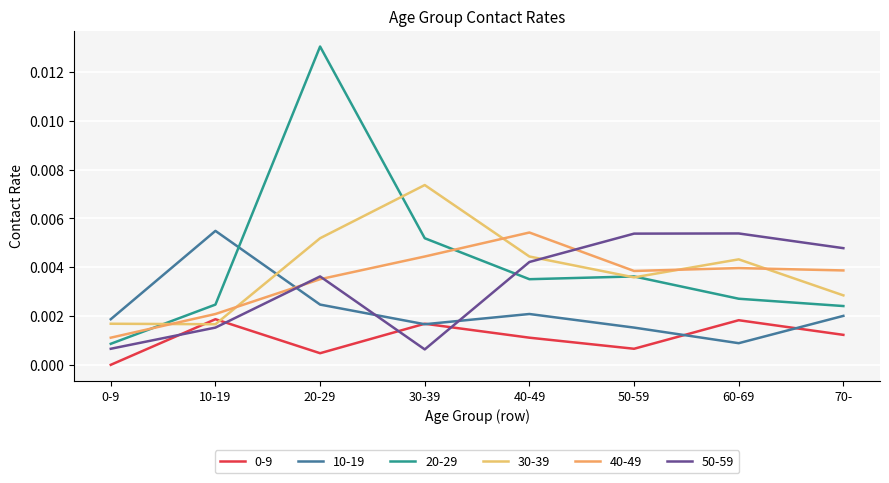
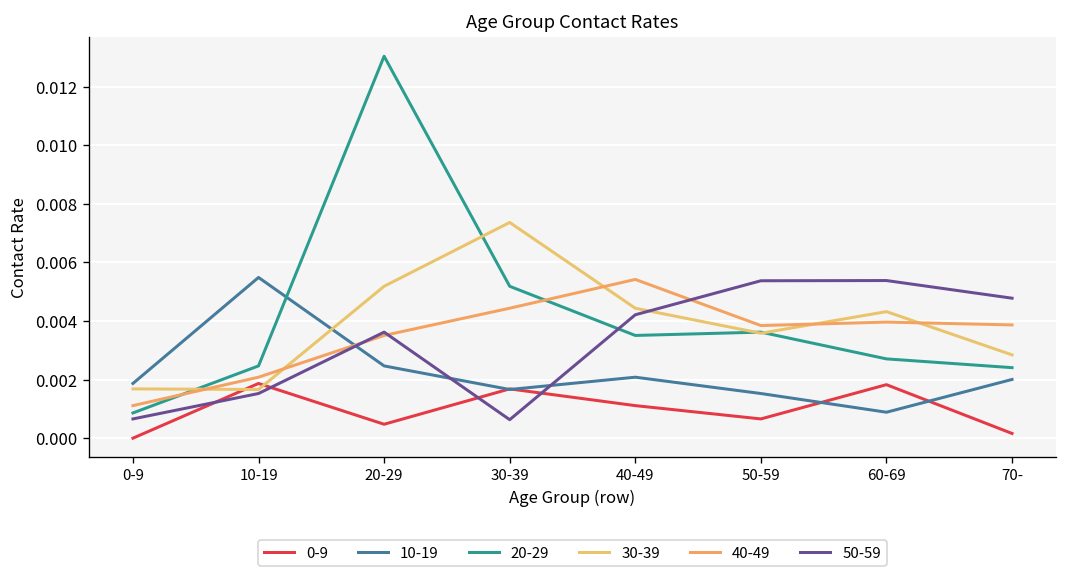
0-9, 70-: 0.0012 -> 0.0002
